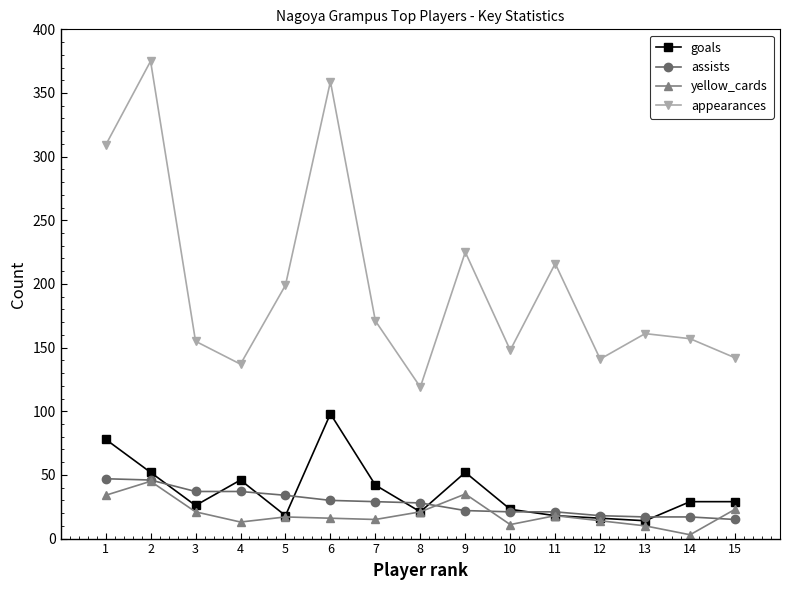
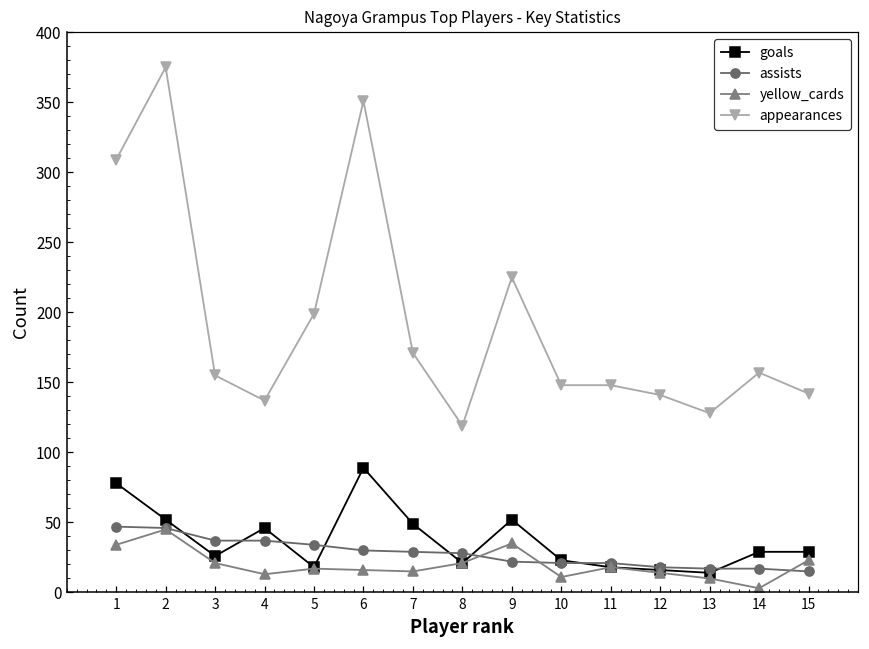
goals, 6: 98 -> 89
appearances, 6: 359 -> 351
goals, 7: 42 -> 49
appearances, 11: 216 -> 148
appearances, 13: 161 -> 128
